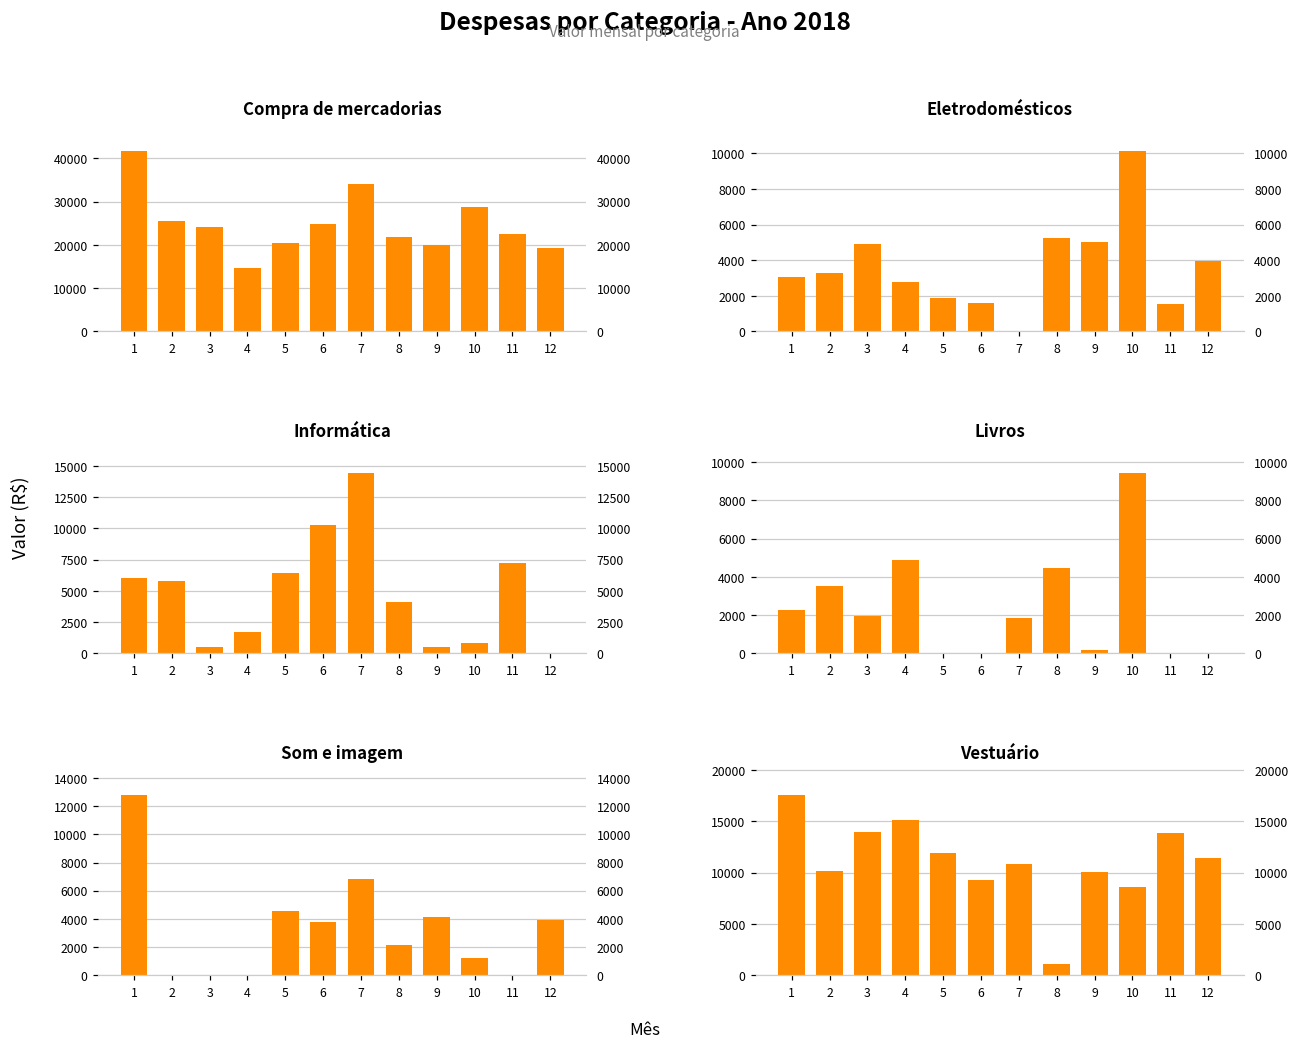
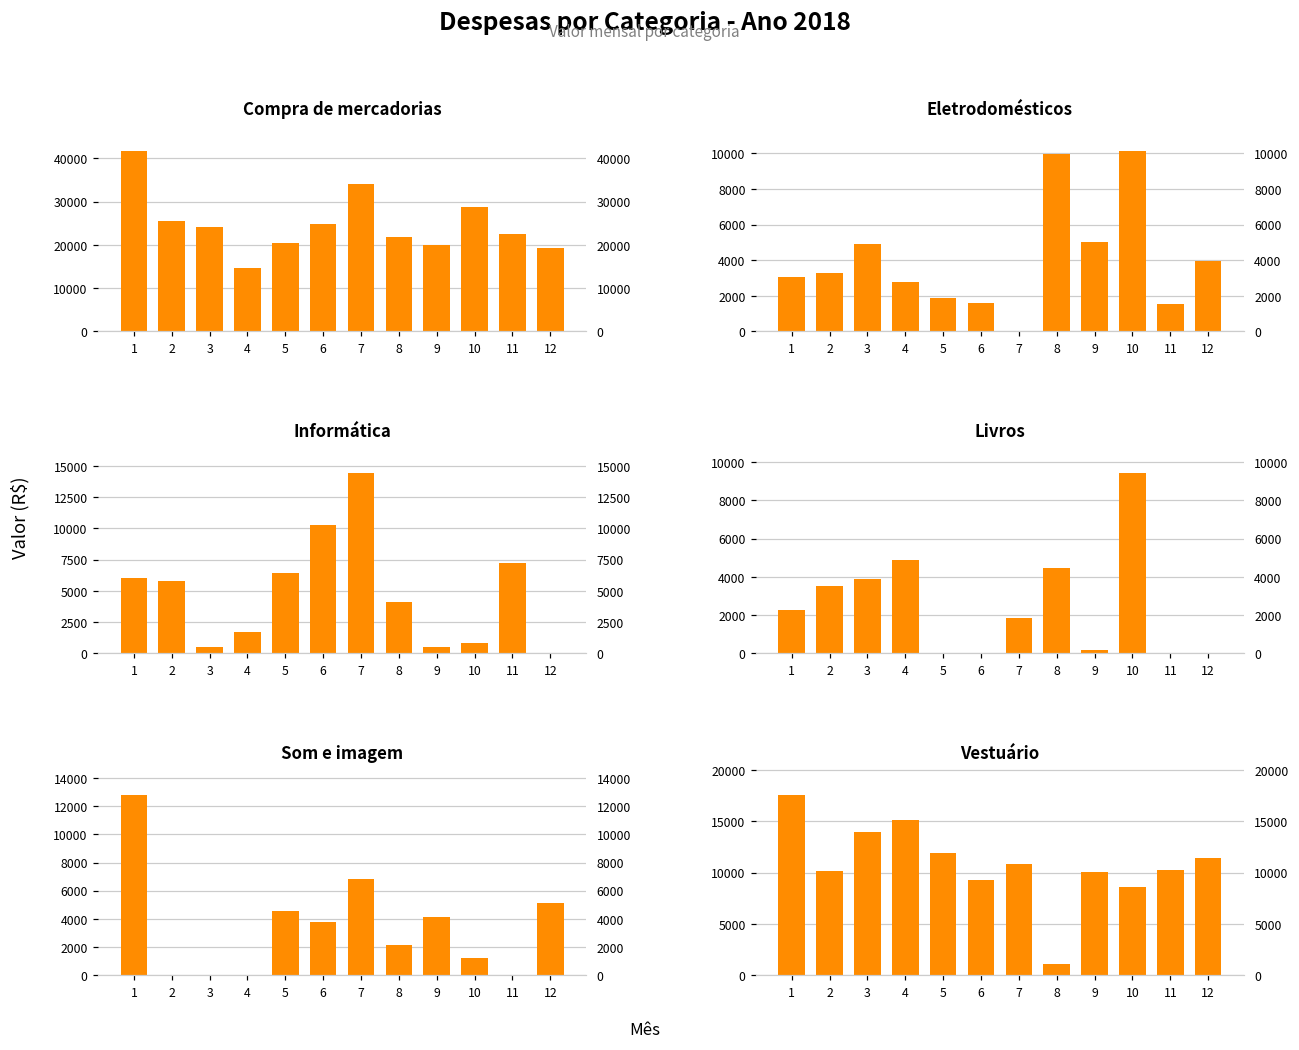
Eletrodomésticos, 8: 5300 -> 10000
Livros, 3: 1900 -> 3900
Som e imagem, 12: 3900 -> 5200
Vestuário, 11: 14000 -> 10000
